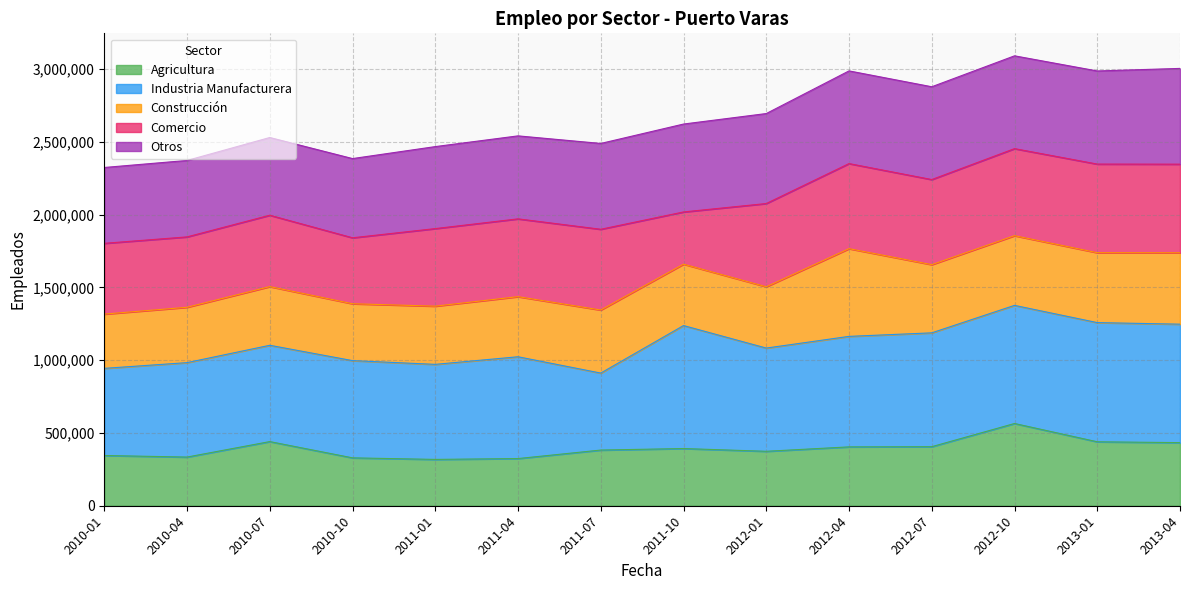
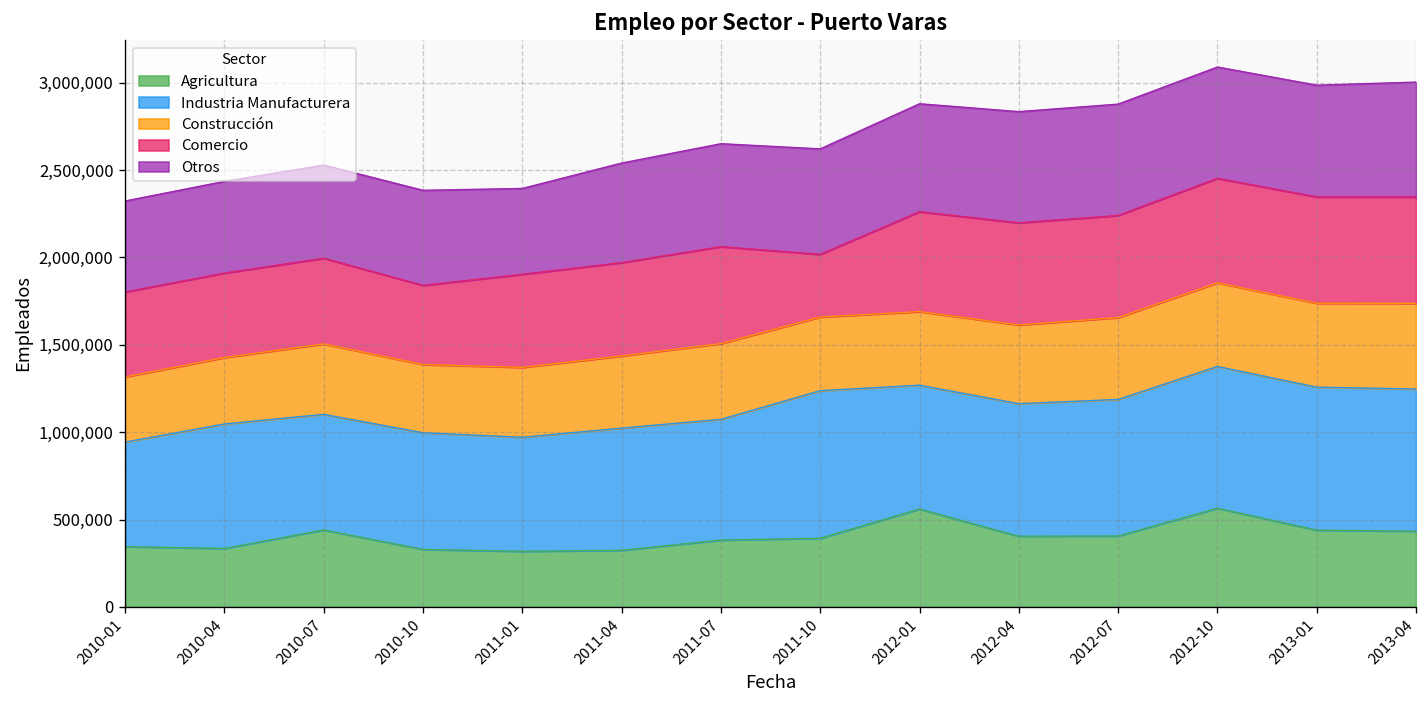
Industria Manufacturera, 2010-04: 650,000 -> 710,000
Otros, 2011-01: 560,000 -> 490,000
Industria Manufacturera, 2011-07: 530,000 -> 690,000
Agricultura, 2012-01: 370,000 -> 560,000
Construcción, 2012-04: 600,000 -> 450,000
